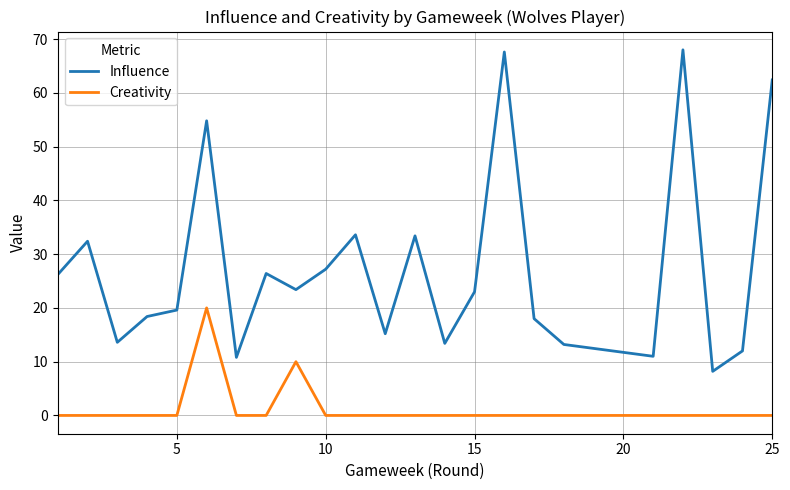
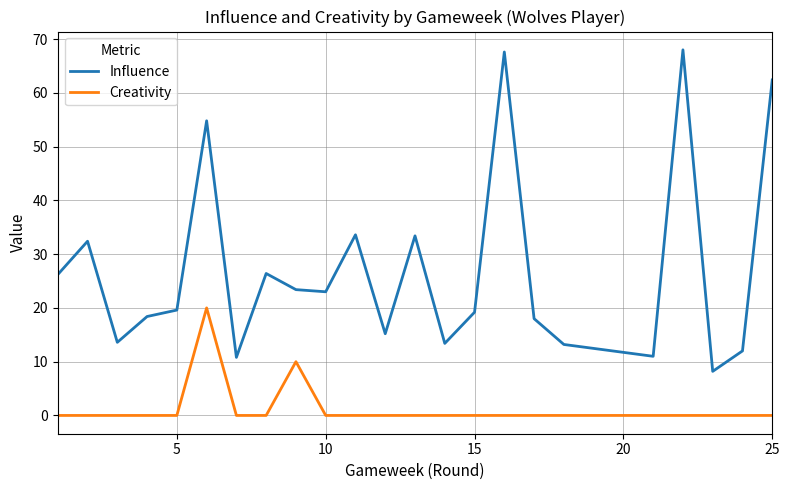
Influence, 10: 27 -> 23
Influence, 15: 23 -> 19
